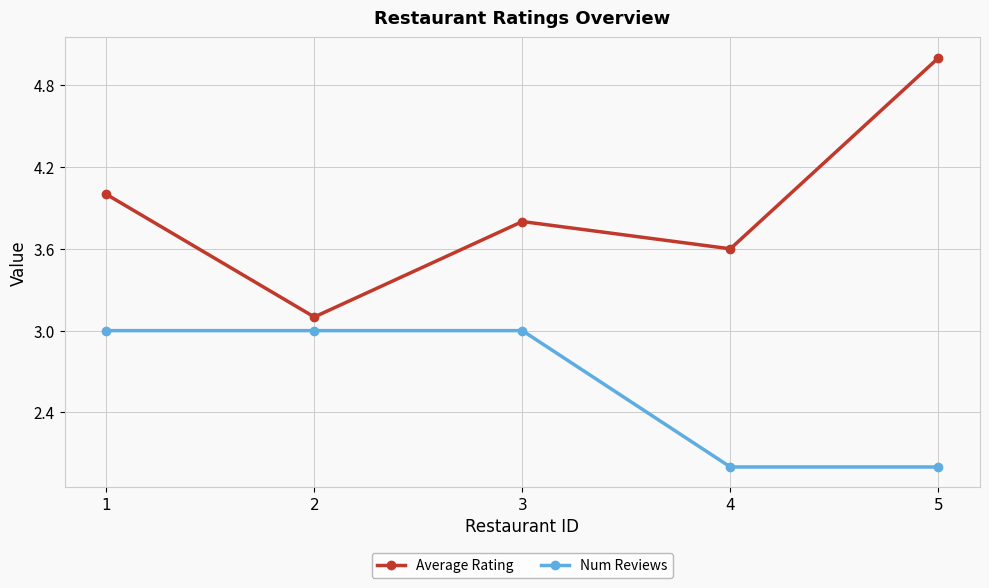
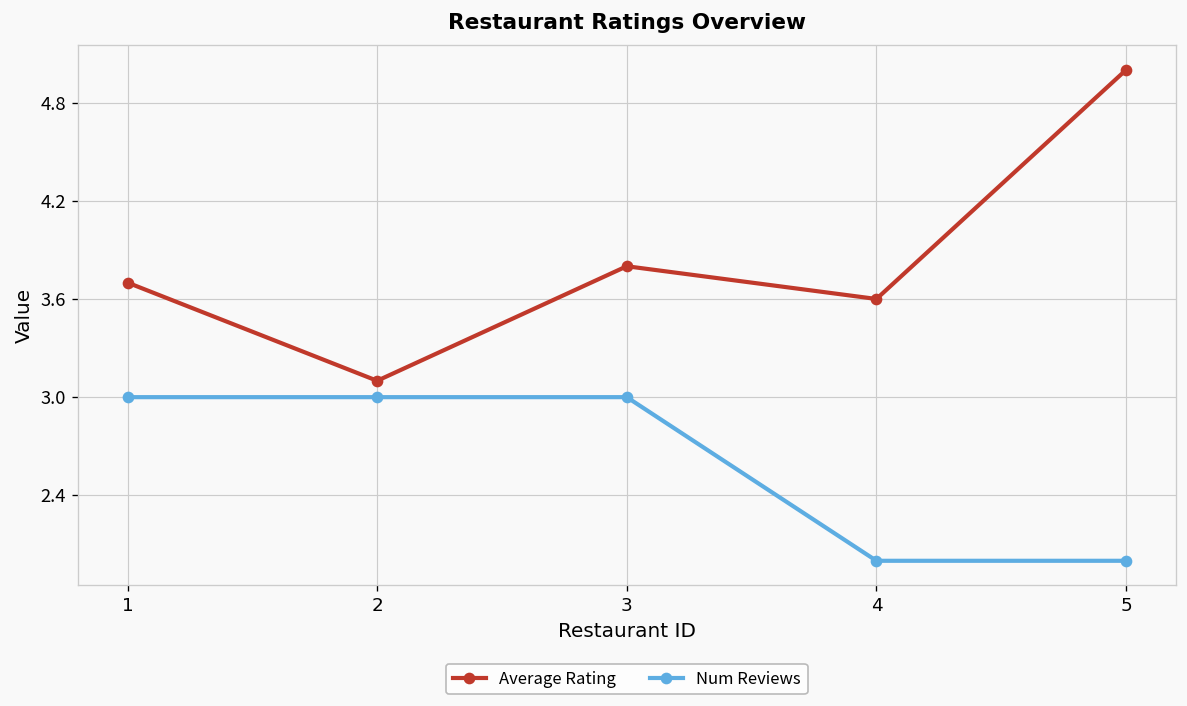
Average Rating, 1: 4.0 -> 3.7
